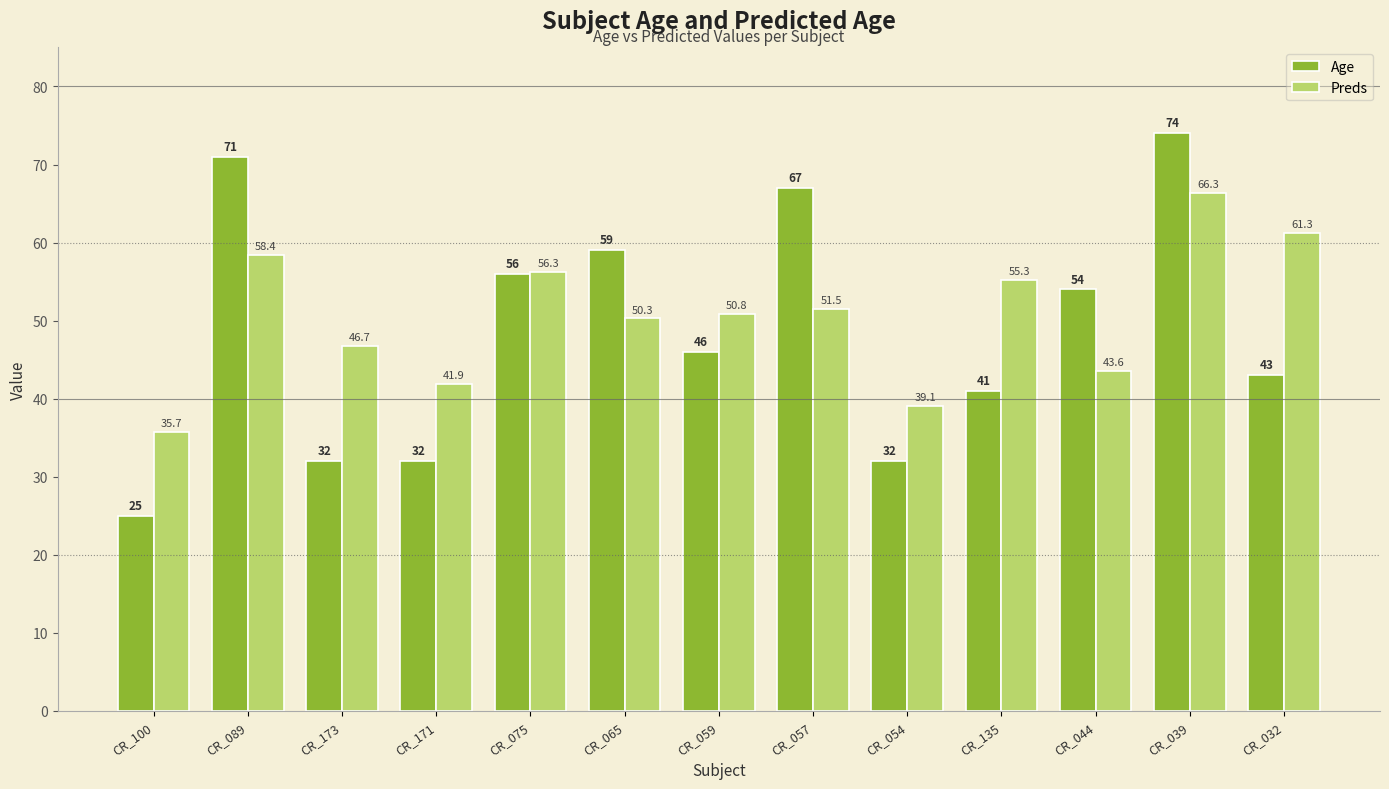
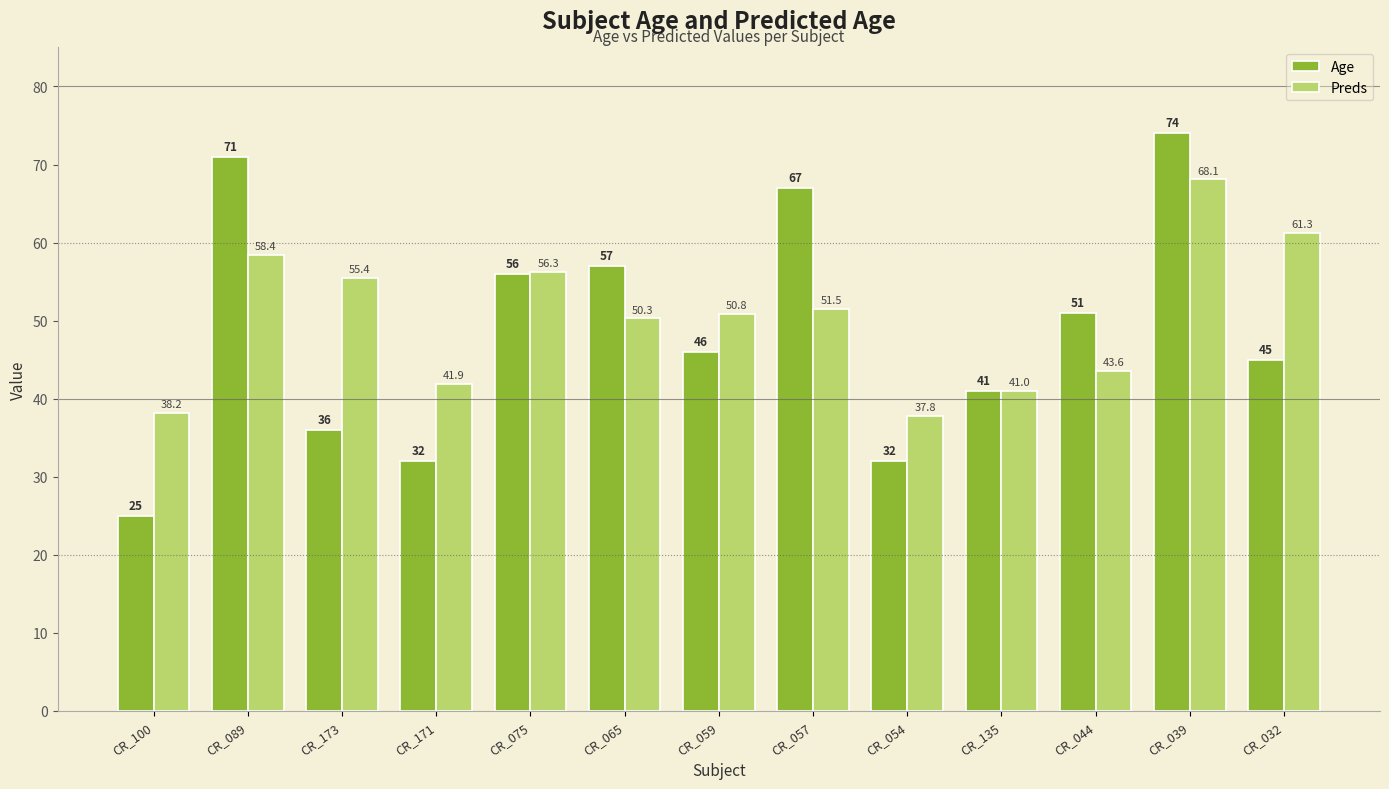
Preds, CR_100: 35.7 -> 38.2
Age, CR_173: 32 -> 36
Preds, CR_173: 46.7 -> 55.4
Age, CR_065: 59 -> 57
Preds, CR_054: 39.1 -> 37.8
Preds, CR_135: 55.3 -> 41.0
Age, CR_044: 54 -> 51
Preds, CR_039: 66.3 -> 68.1
Age, CR_032: 43 -> 45
